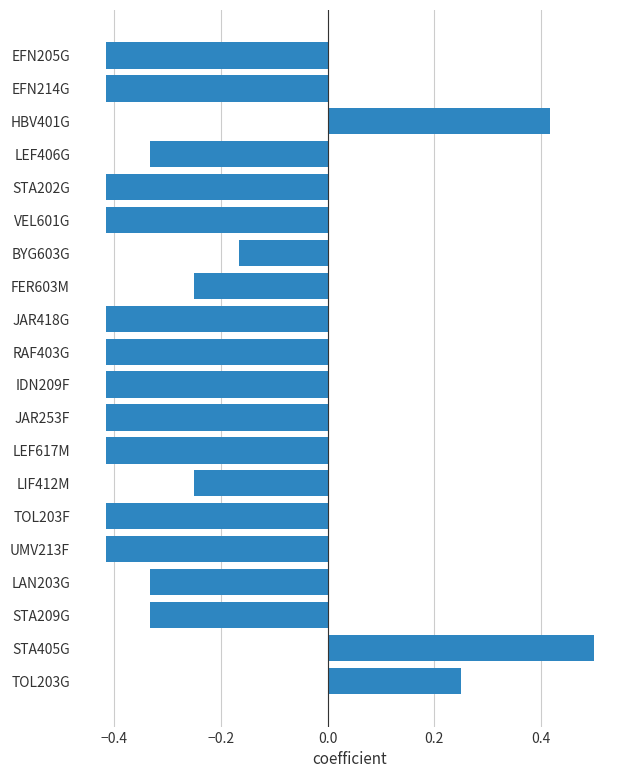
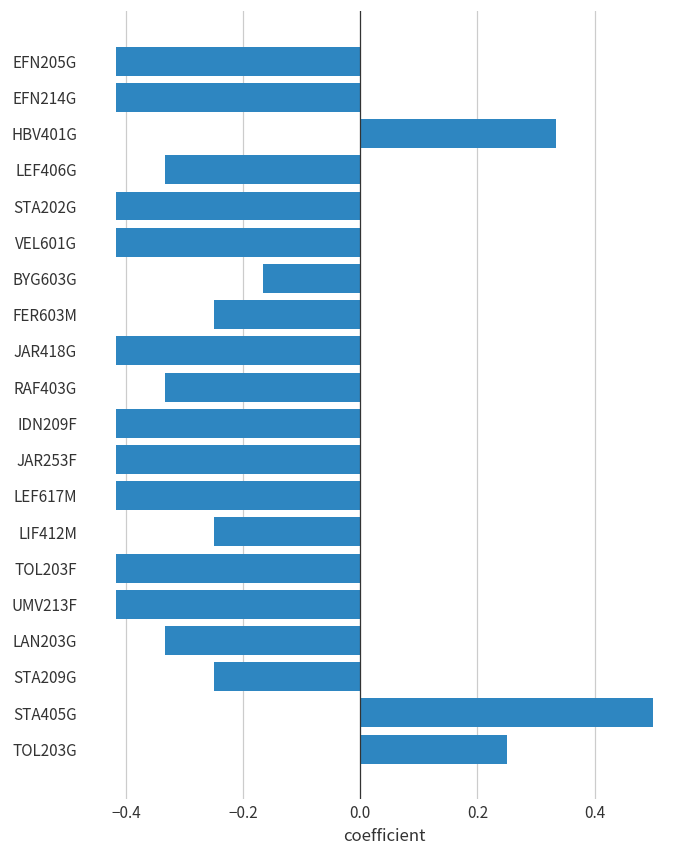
HBV401G: 0.42 -> 0.33
RAF403G: -0.42 -> -0.33
STA209G: -0.33 -> -0.25
